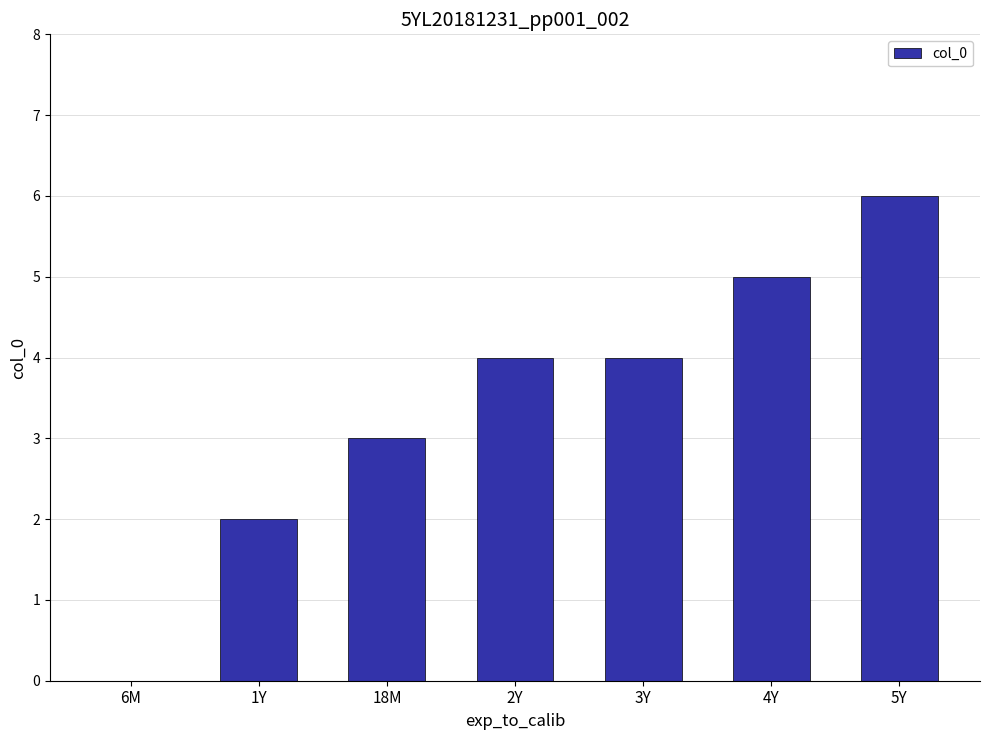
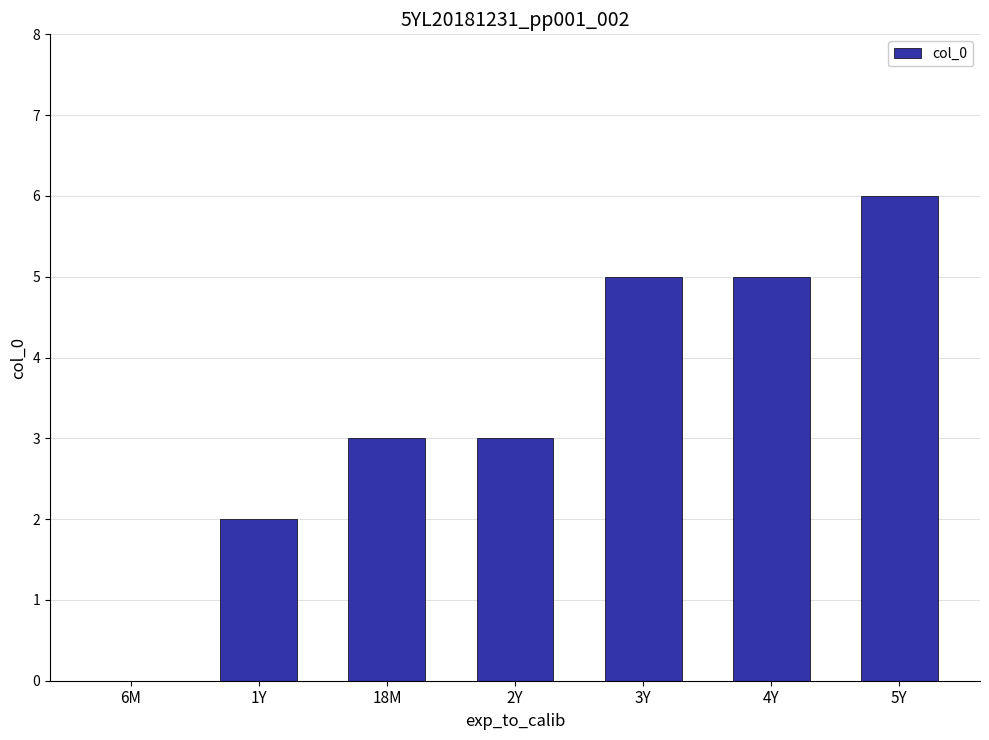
2Y: 4 -> 3
3Y: 4 -> 5
